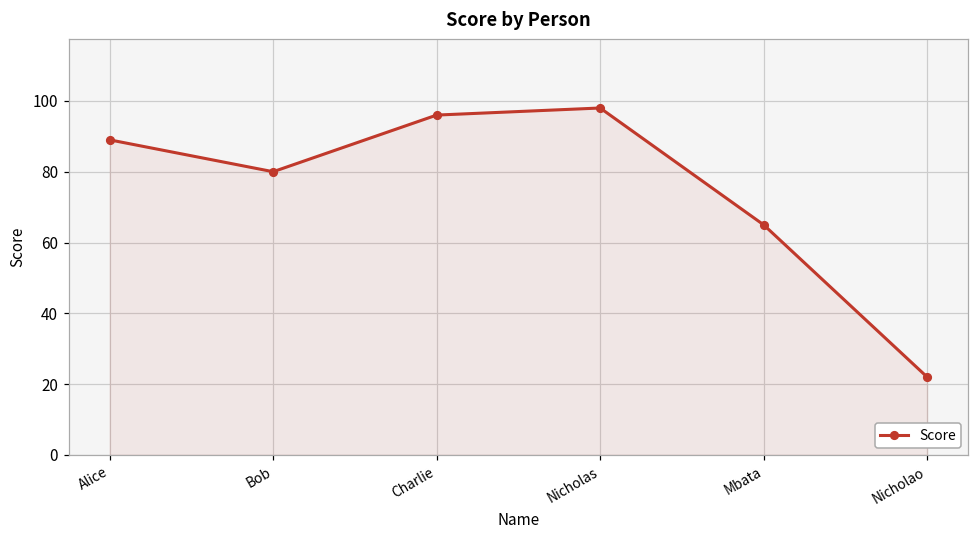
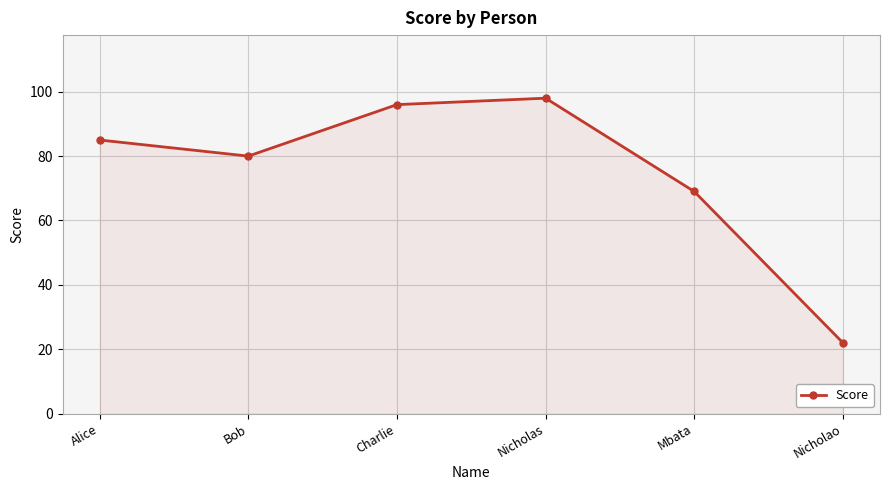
Alice: 89 -> 85
Mbata: 65 -> 69
